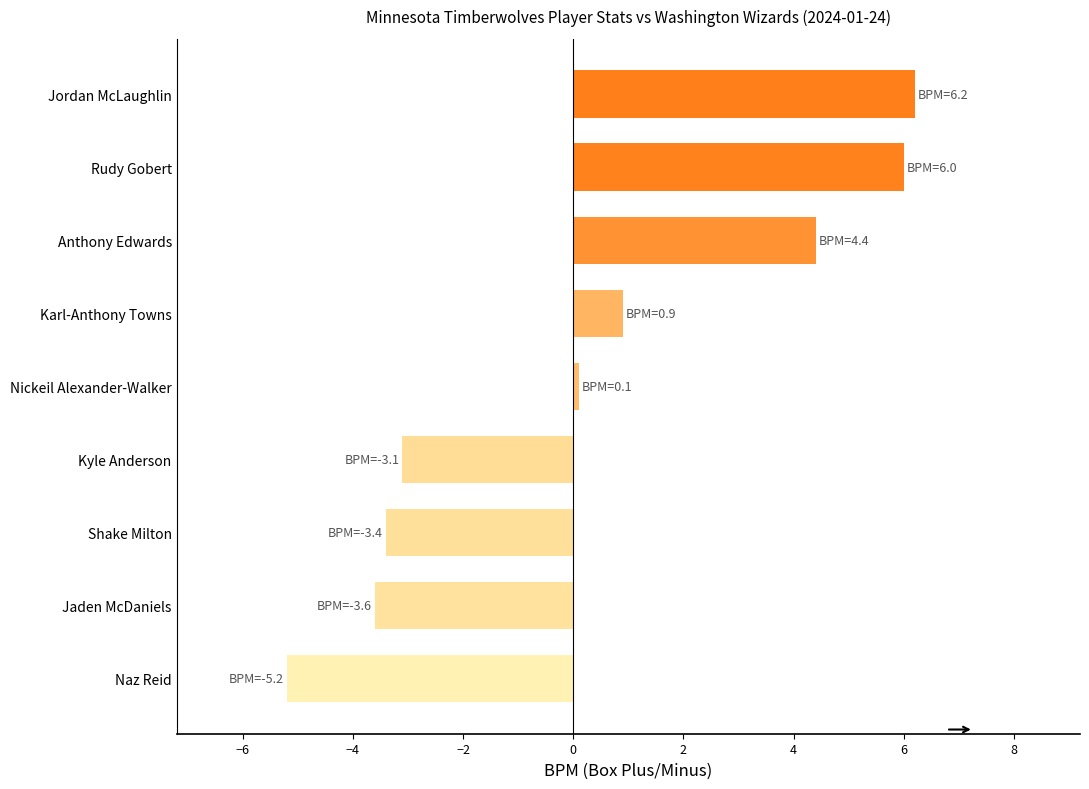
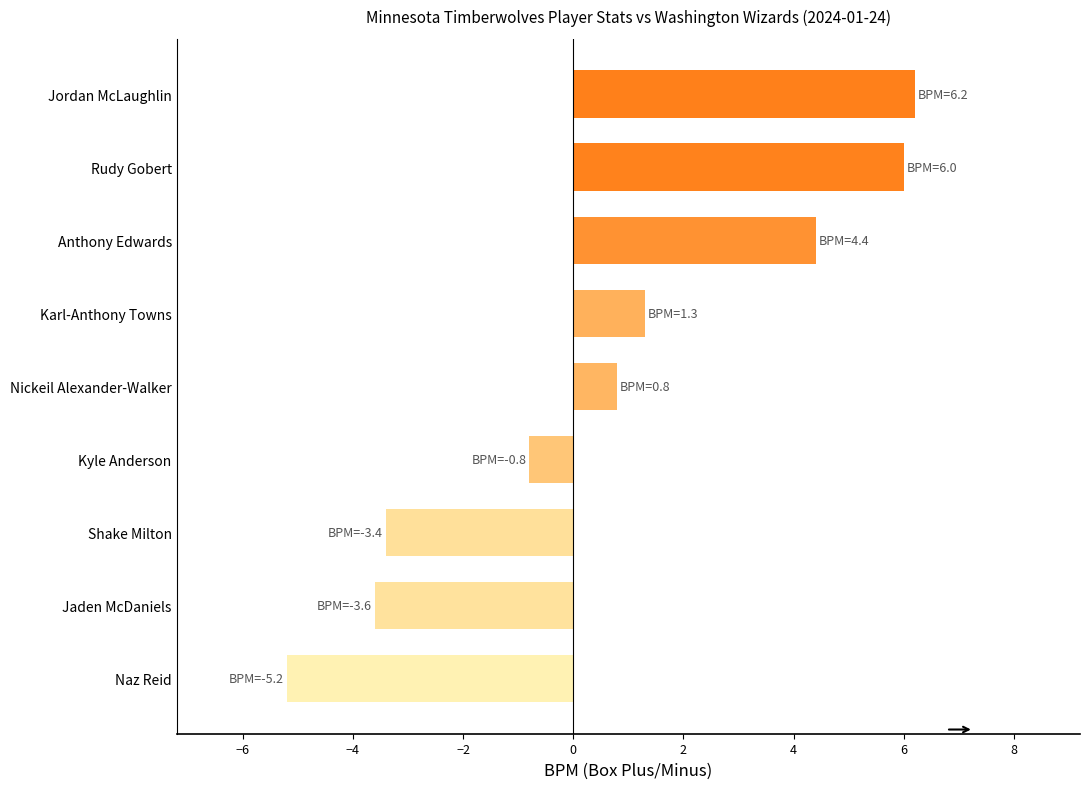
Karl-Anthony Towns: 0.9 -> 1.3
Nickeil Alexander-Walker: 0.1 -> 0.8
Kyle Anderson: -3.1 -> -0.8
